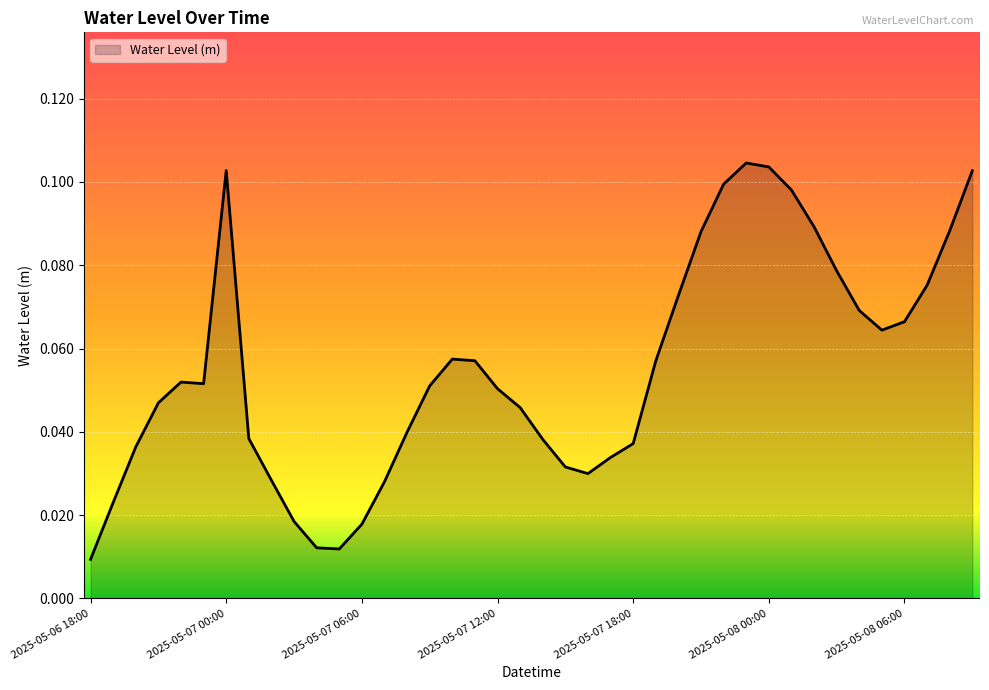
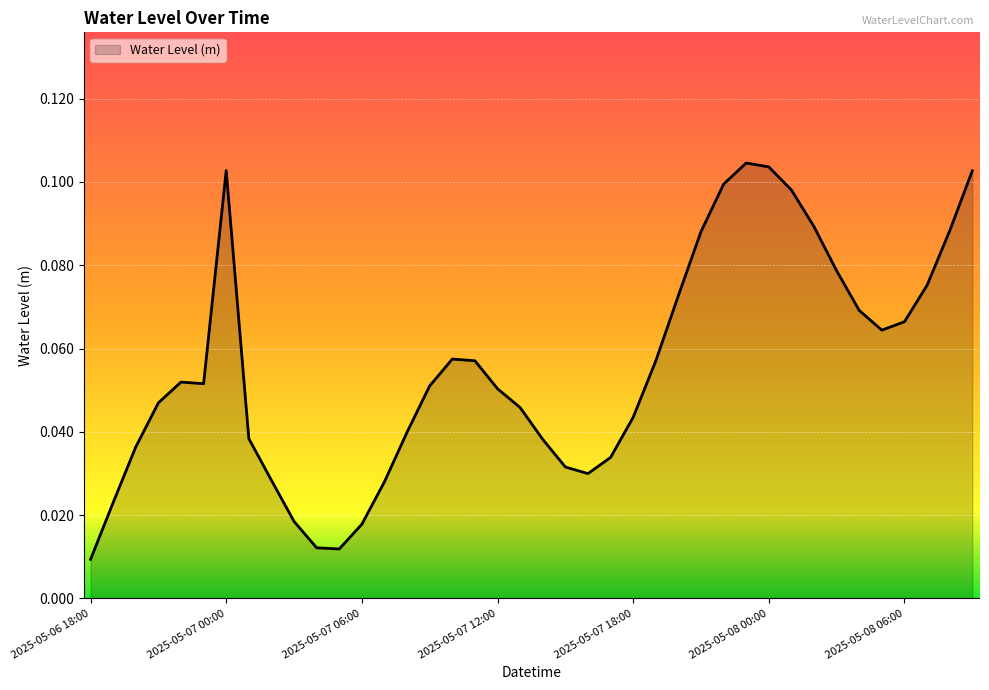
2025-05-07 18:00: 0.037 -> 0.043
